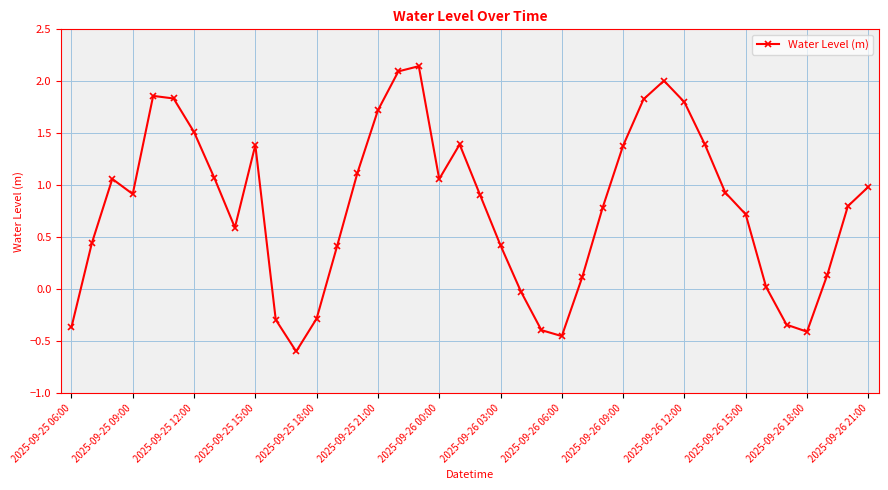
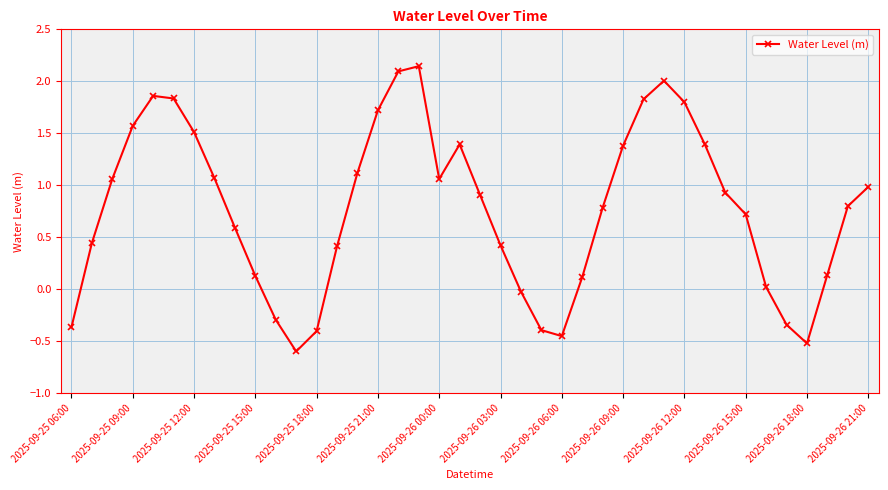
2025-09-25 09:00: 0.92 -> 1.57
2025-09-25 15:00: 1.39 -> 0.13
2025-09-25 18:00: -0.28 -> -0.40
2025-09-26 18:00: -0.41 -> -0.52
